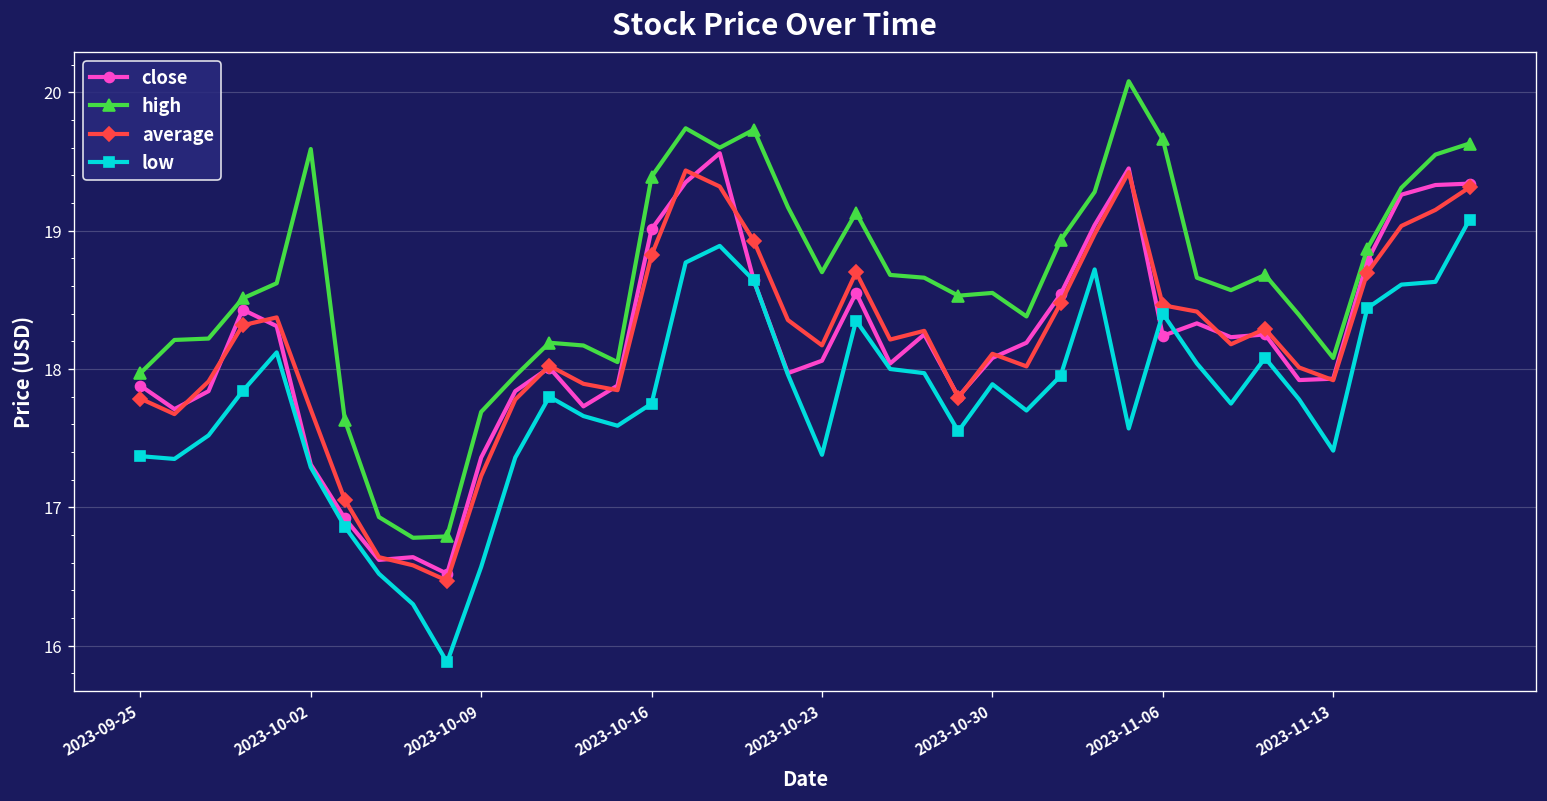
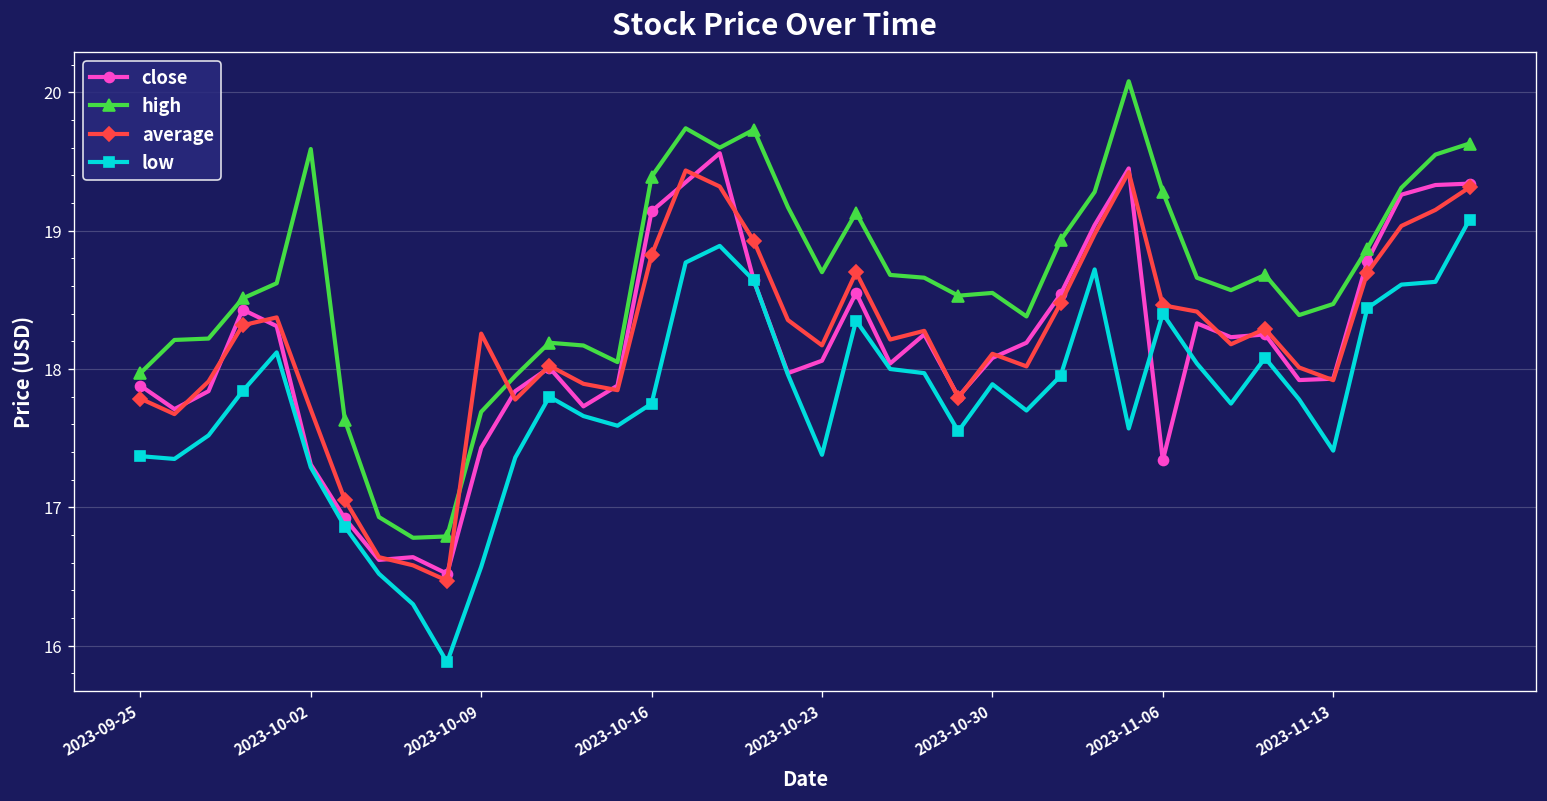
close, 2023-10-09: 17.36 -> 17.43
average, 2023-10-09: 17.23 -> 18.26
close, 2023-10-16: 19.01 -> 19.14
close, 2023-11-06: 18.24 -> 17.34
high, 2023-11-06: 19.66 -> 19.28
high, 2023-11-13: 18.08 -> 18.47
